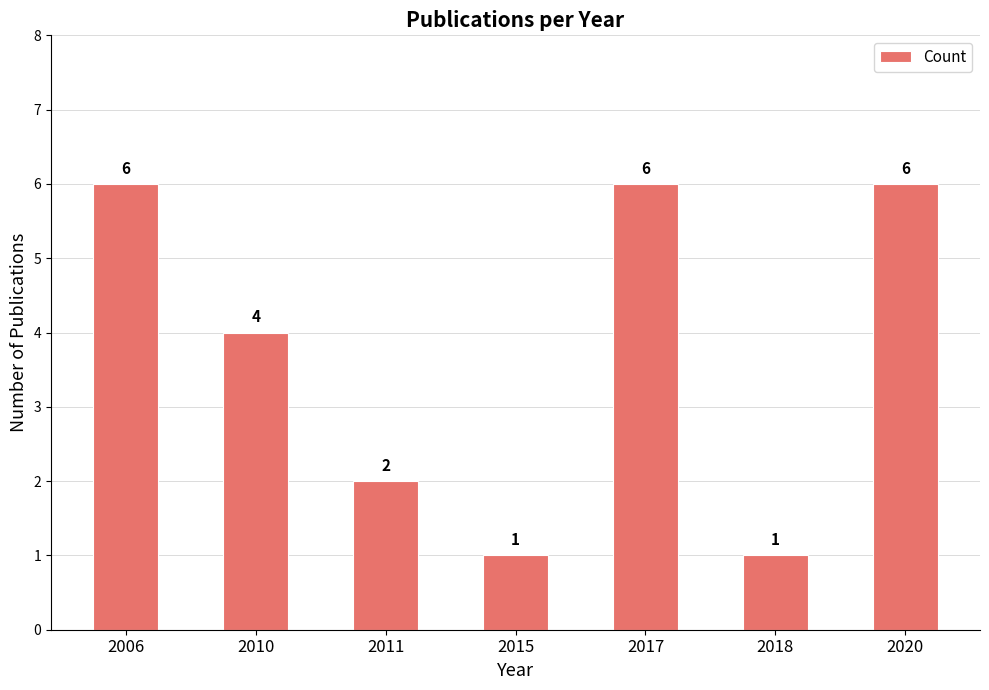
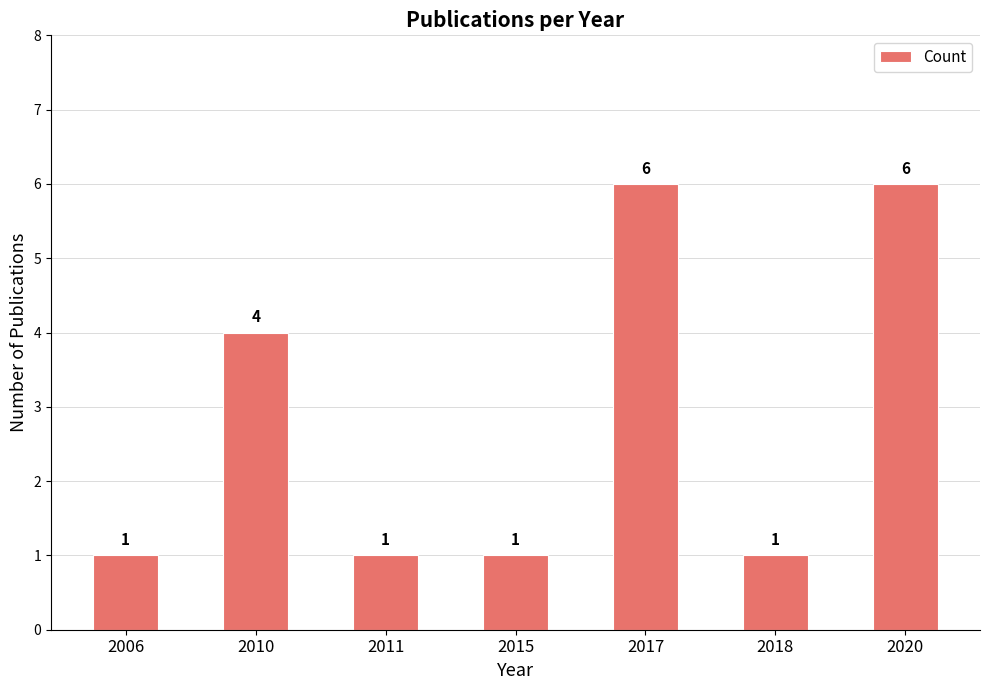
2006: 6 -> 1
2011: 2 -> 1
